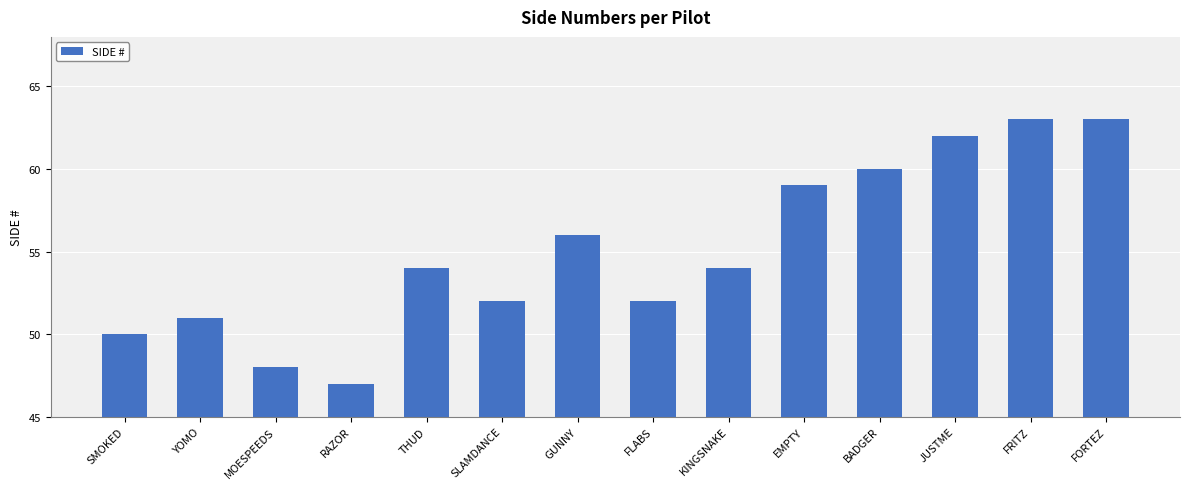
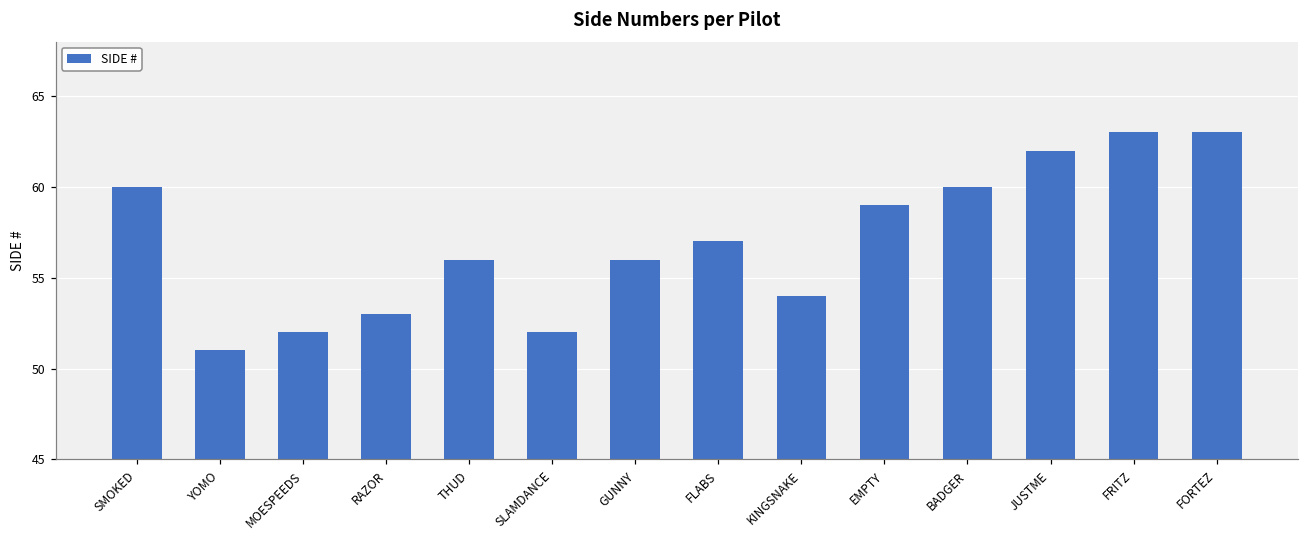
SMOKED: 50 -> 60
MOESPEEDS: 48 -> 52
RAZOR: 47 -> 53
THUD: 54 -> 56
FLABS: 52 -> 57
